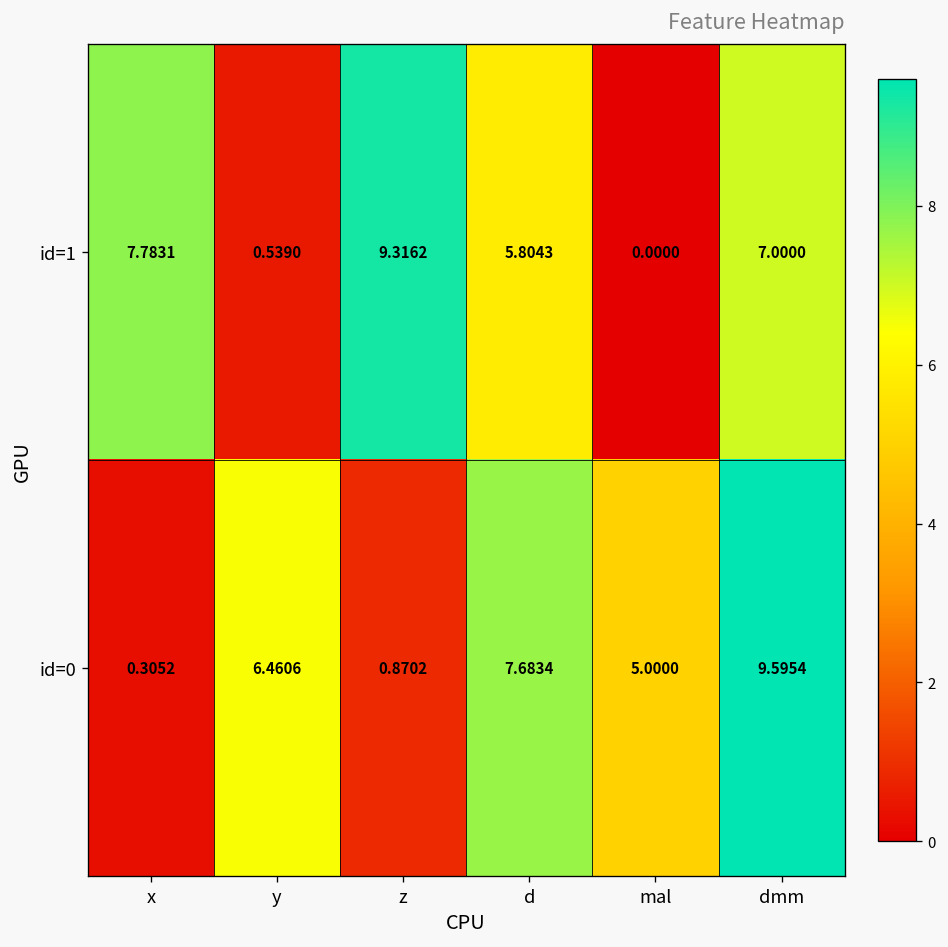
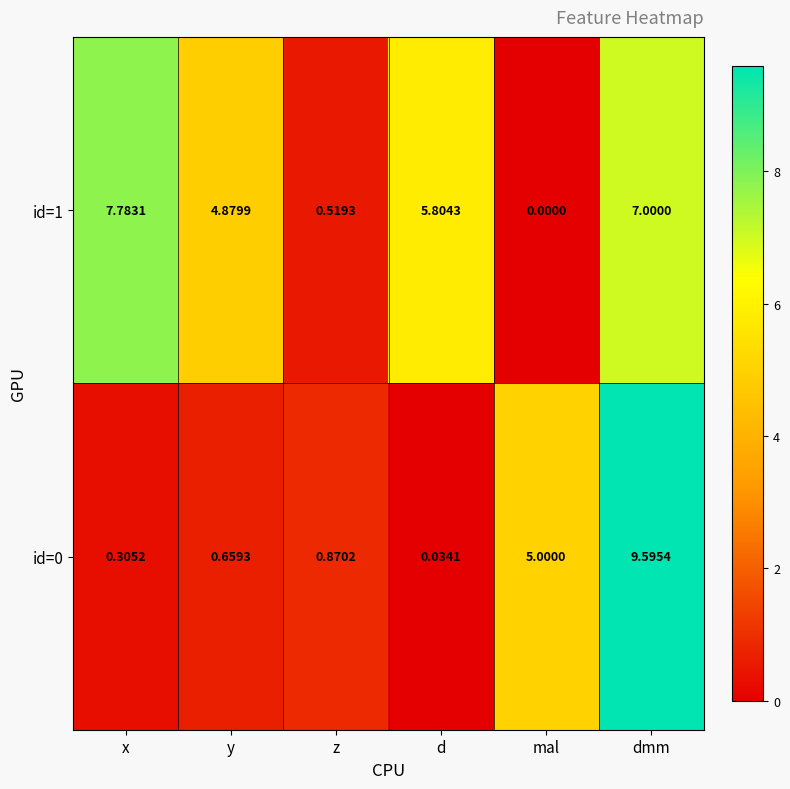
id=1, y: 0.5390 -> 4.8799
id=1, z: 9.3162 -> 0.5193
id=0, y: 6.4606 -> 0.6593
id=0, d: 7.6834 -> 0.0341
